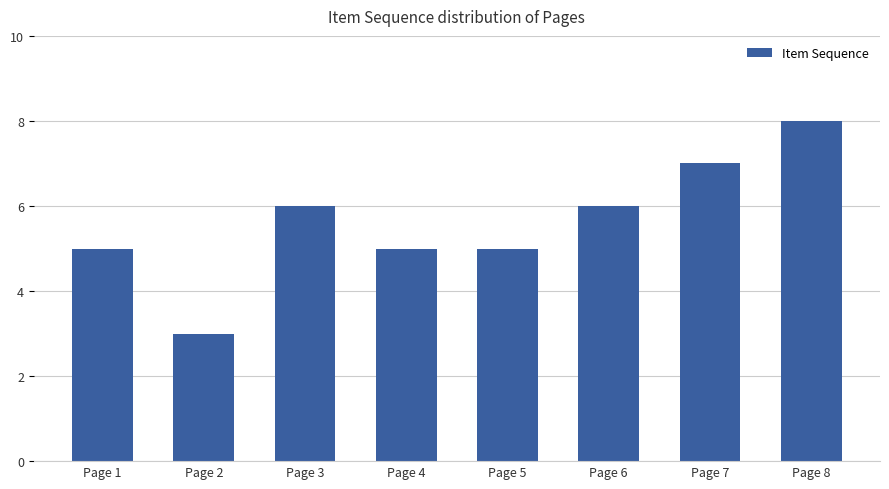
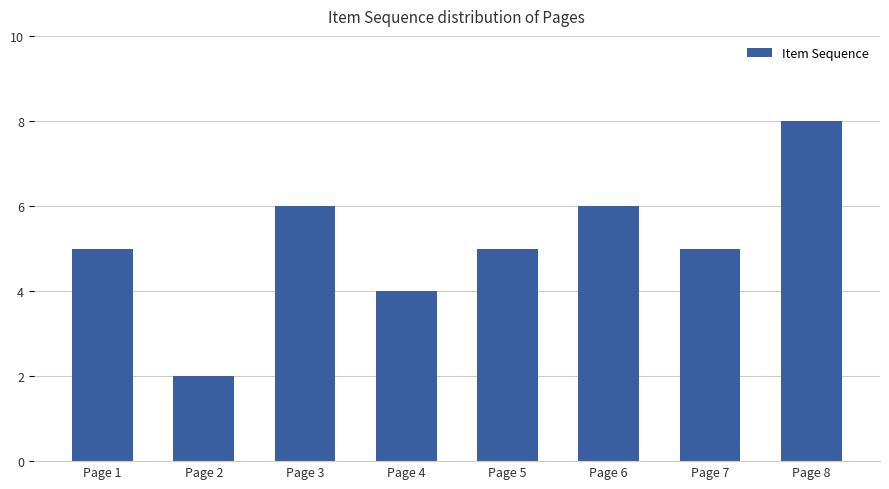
Page 2: 3 -> 2
Page 4: 5 -> 4
Page 7: 7 -> 5
